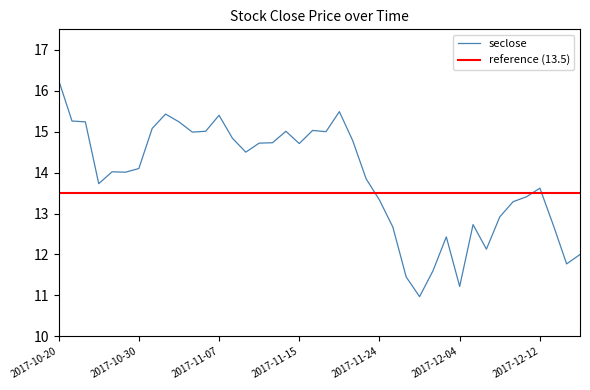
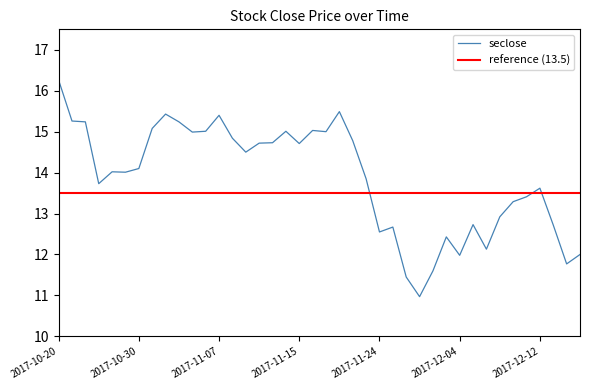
2017-11-24: 13.3 -> 12.6
2017-12-04: 11.2 -> 12.0
